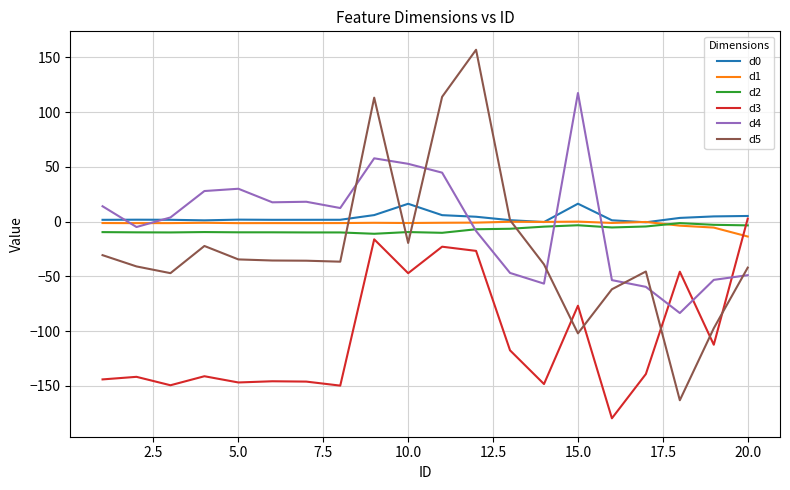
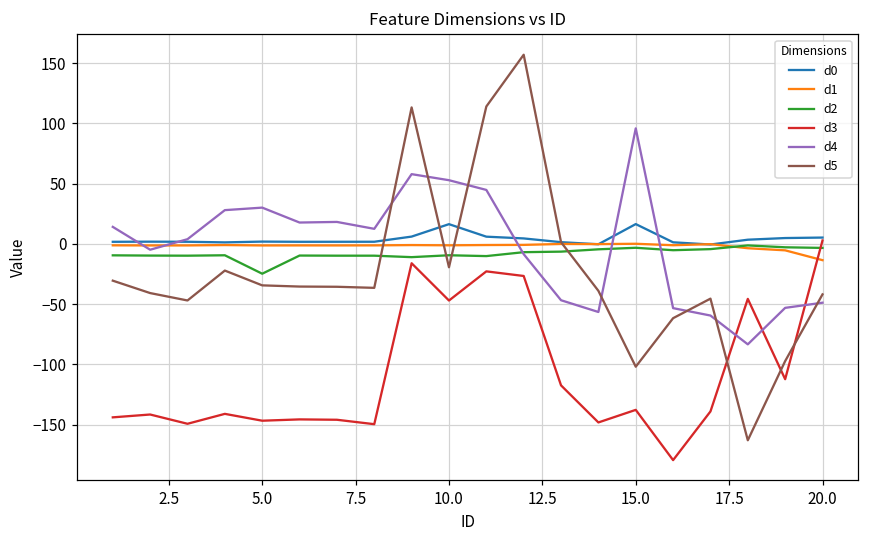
d2, 5.0: -10 -> -25
d3, 15.0: -77 -> -138
d4, 15.0: 118 -> 96
